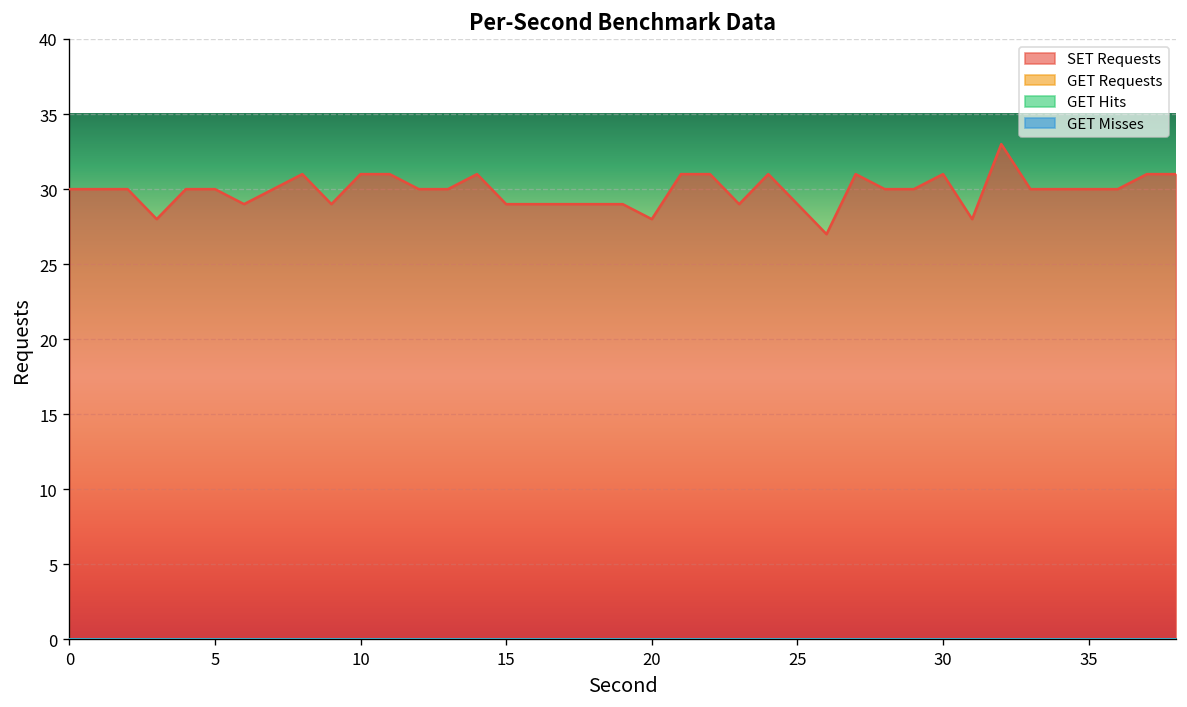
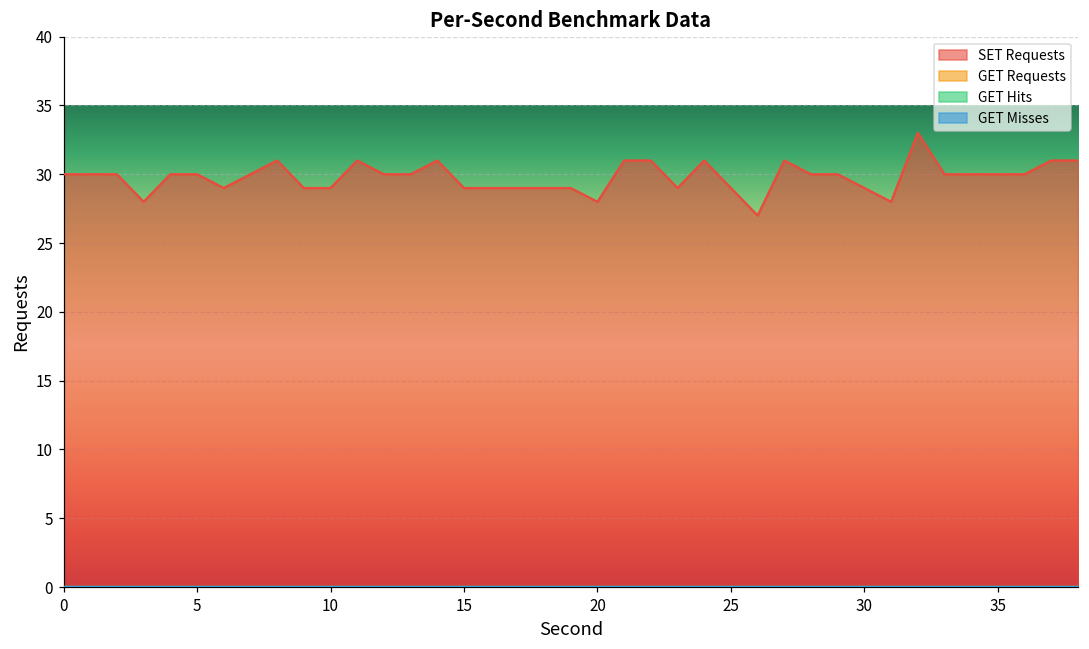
SET Requests, 10: 31 -> 29
SET Requests, 30: 31 -> 29
